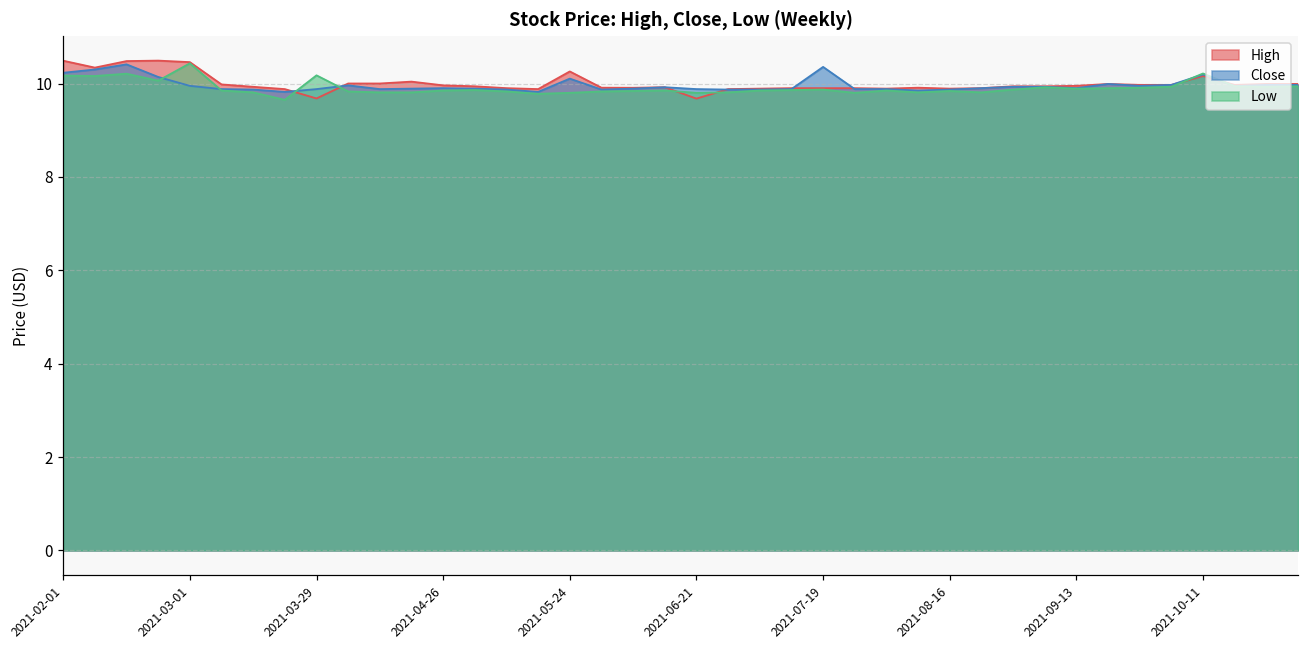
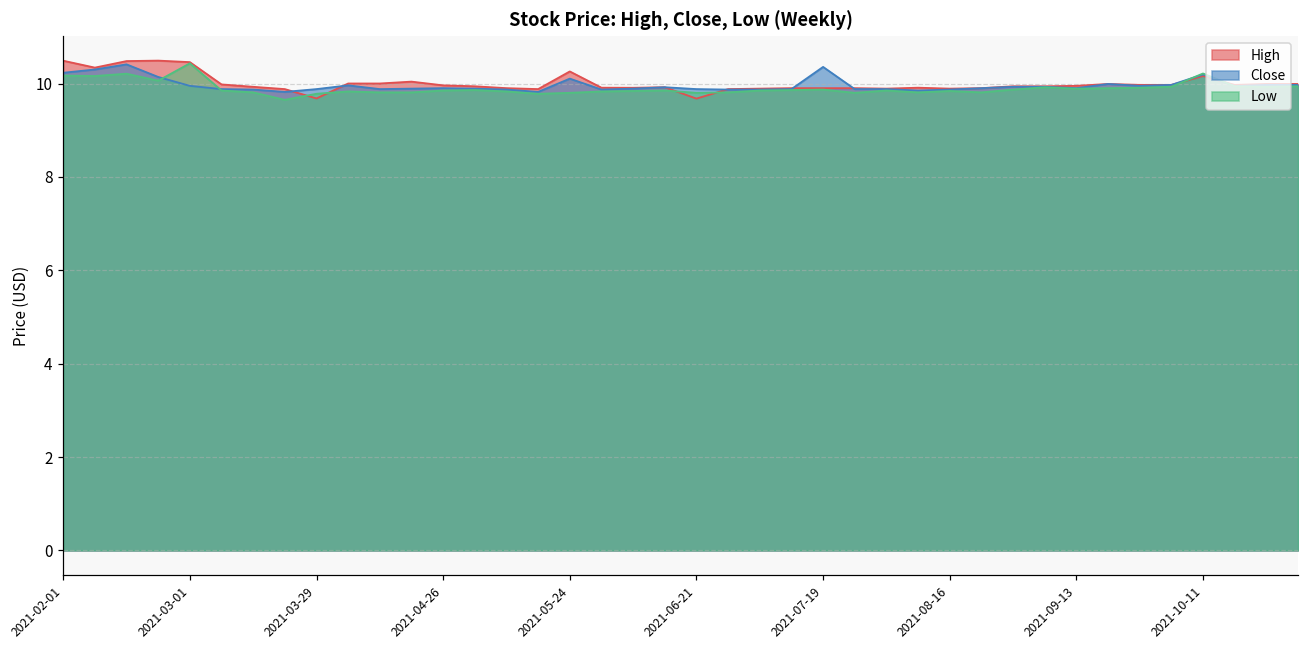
Low, 2021-03-29: 10.2 -> 9.8
